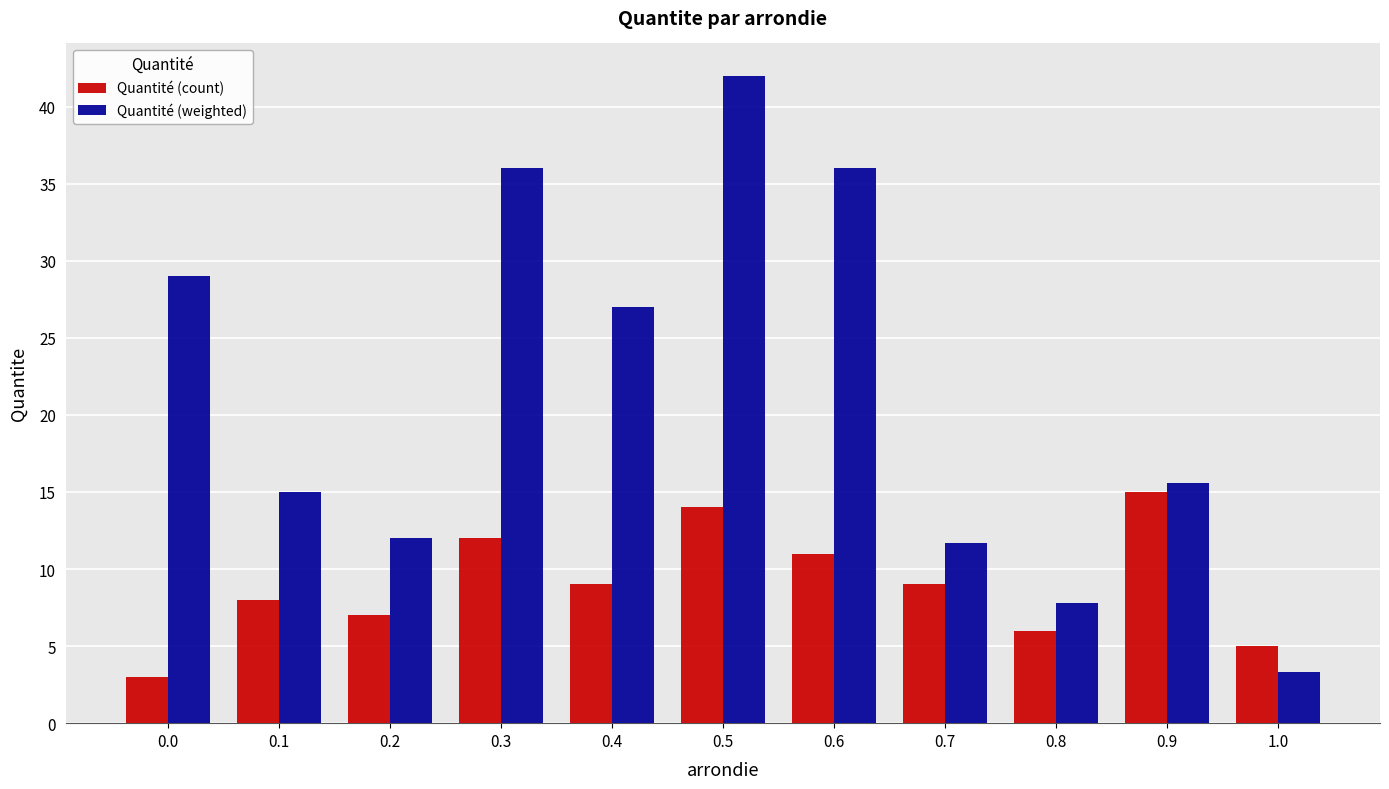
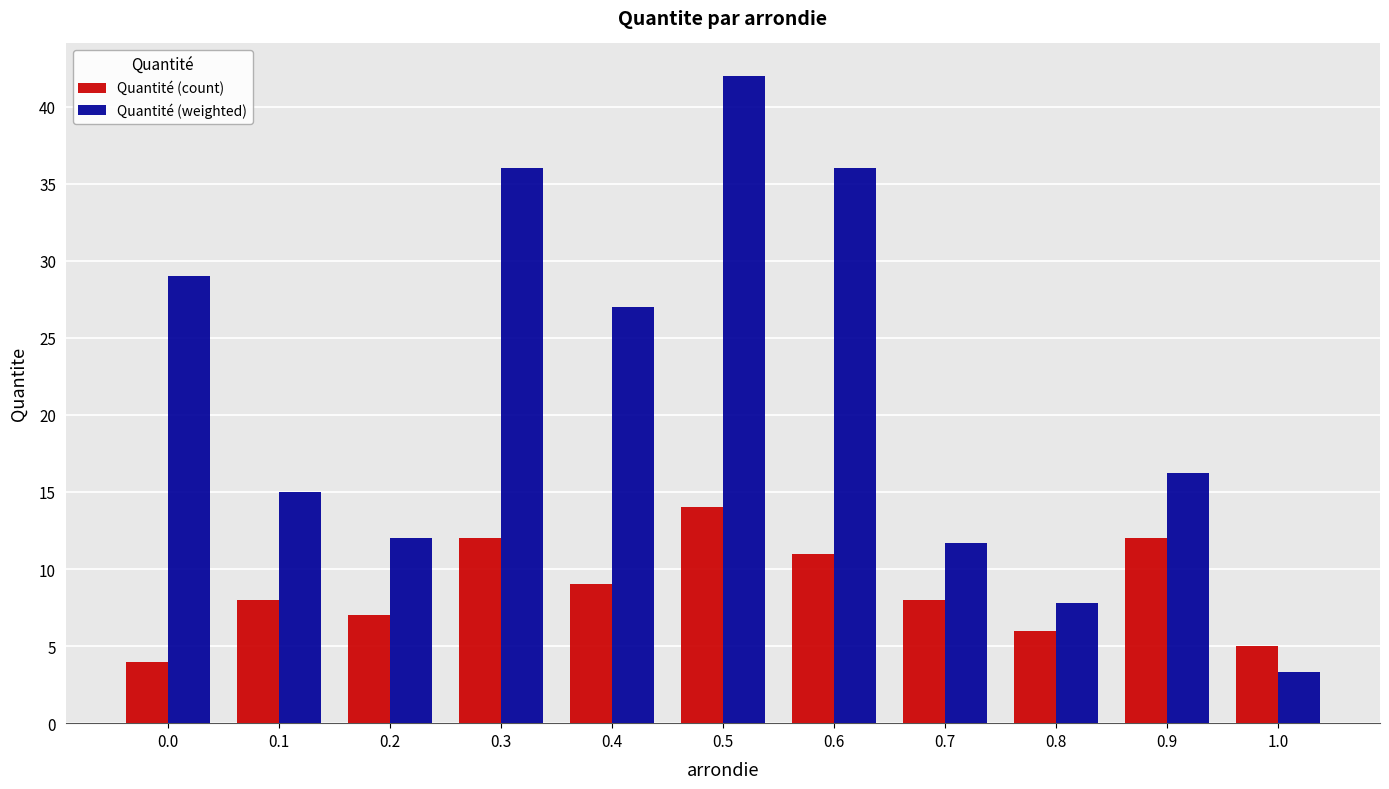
Quantité (count), 0.0: 3 -> 4
Quantité (count), 0.7: 9 -> 8
Quantité (count), 0.9: 15 -> 12
Quantité (weighted), 0.9: 15.6 -> 16.2
